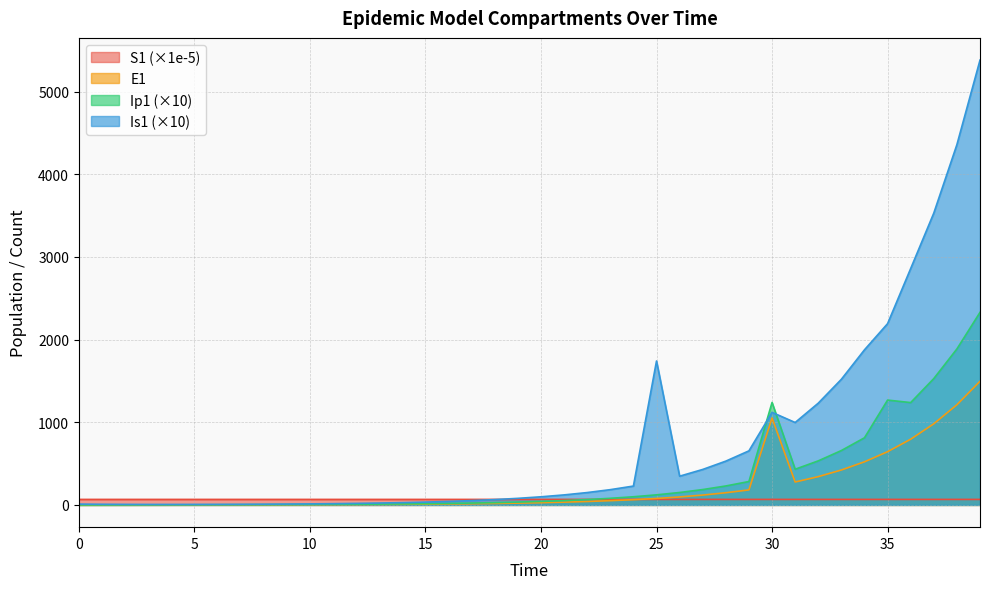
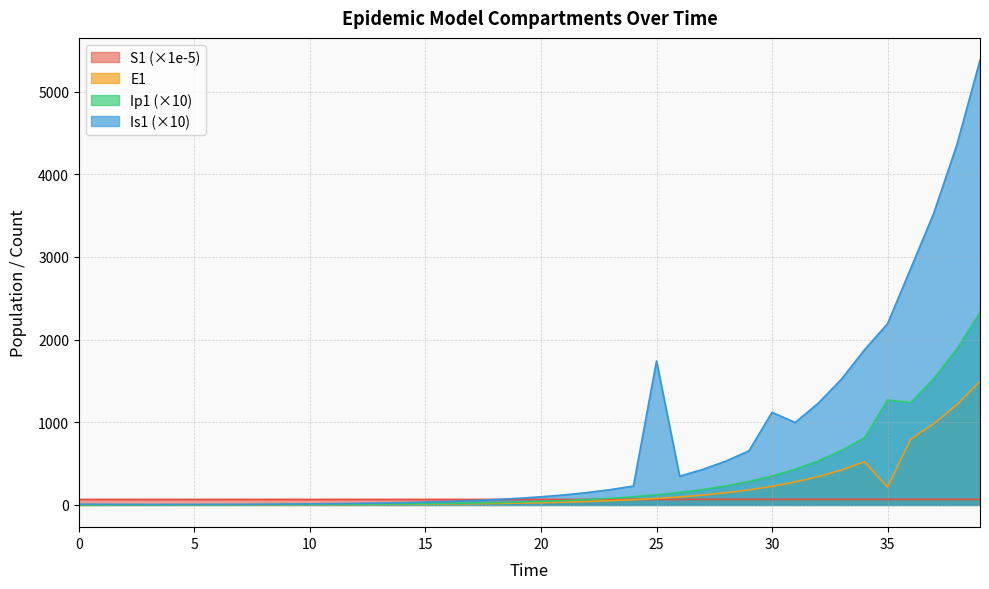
E1, 30: 1100 -> 200
Ip1 (×10), 30: 1200 -> 300
E1, 35: 600 -> 200
